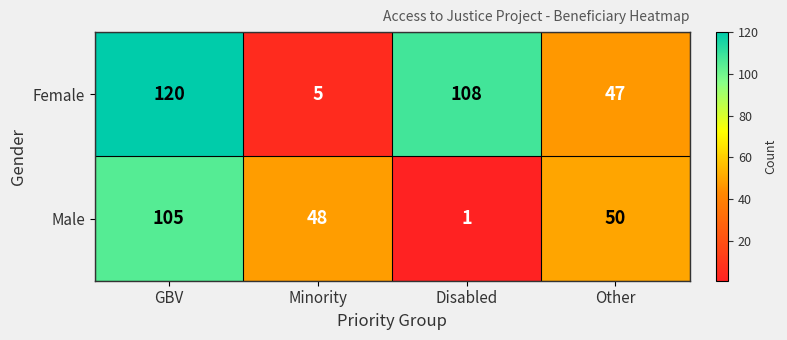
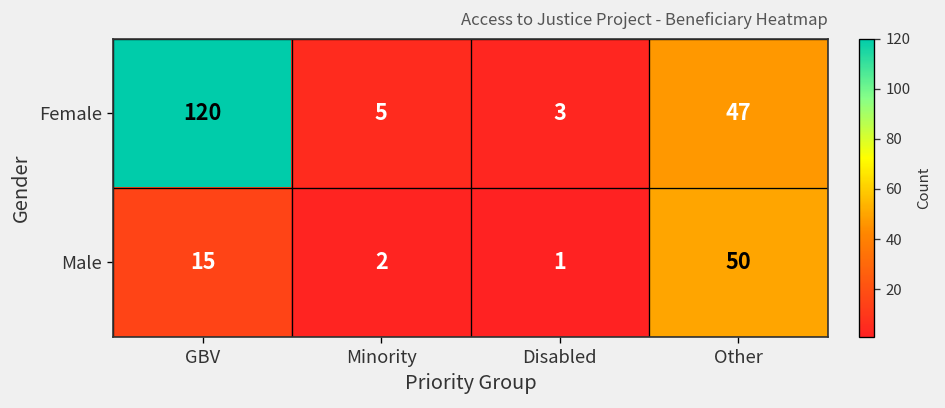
Female, Disabled: 108 -> 3
Male, GBV: 105 -> 15
Male, Minority: 48 -> 2
